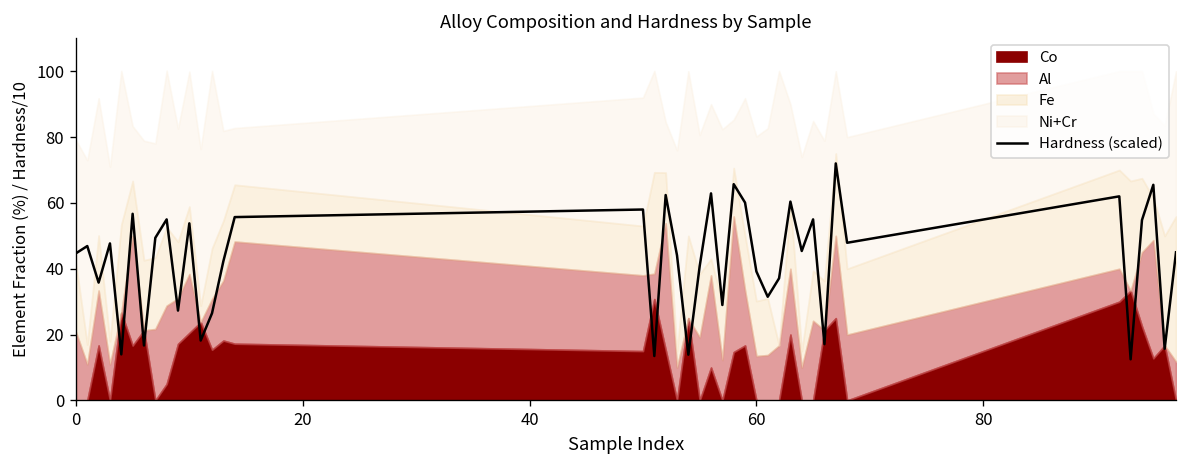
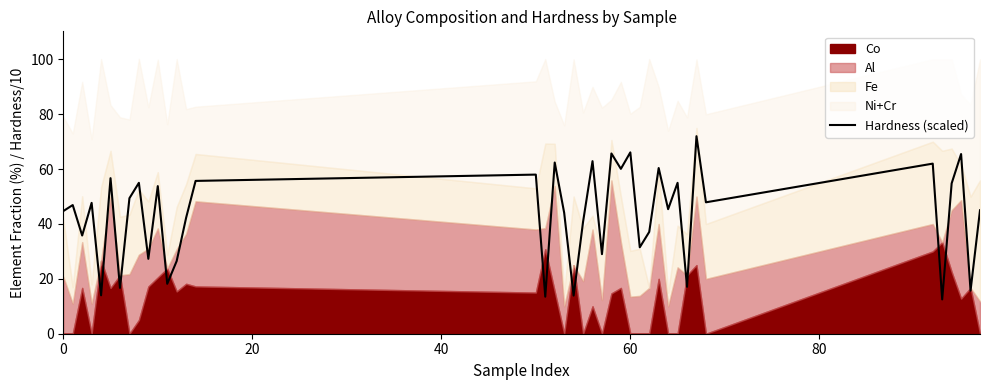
Hardness (scaled), 60: 39 -> 66
